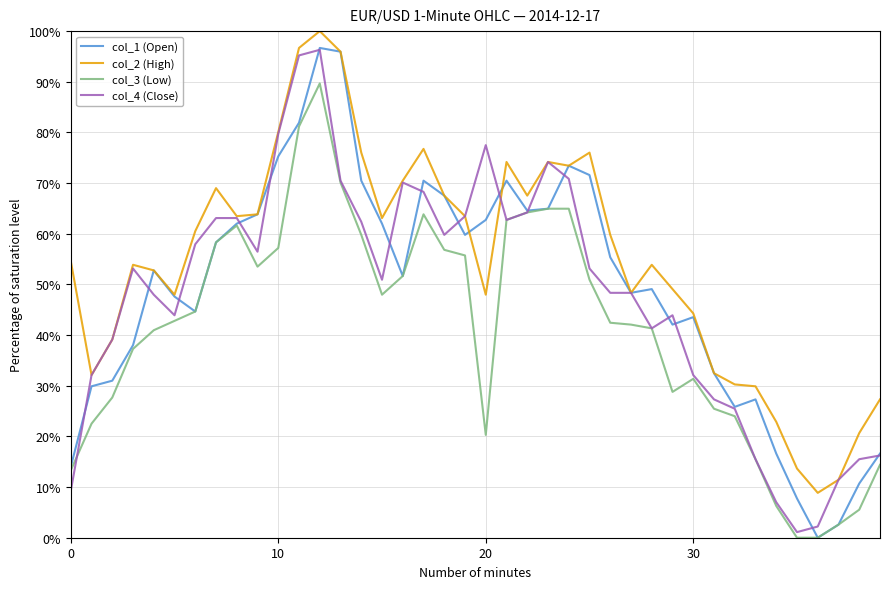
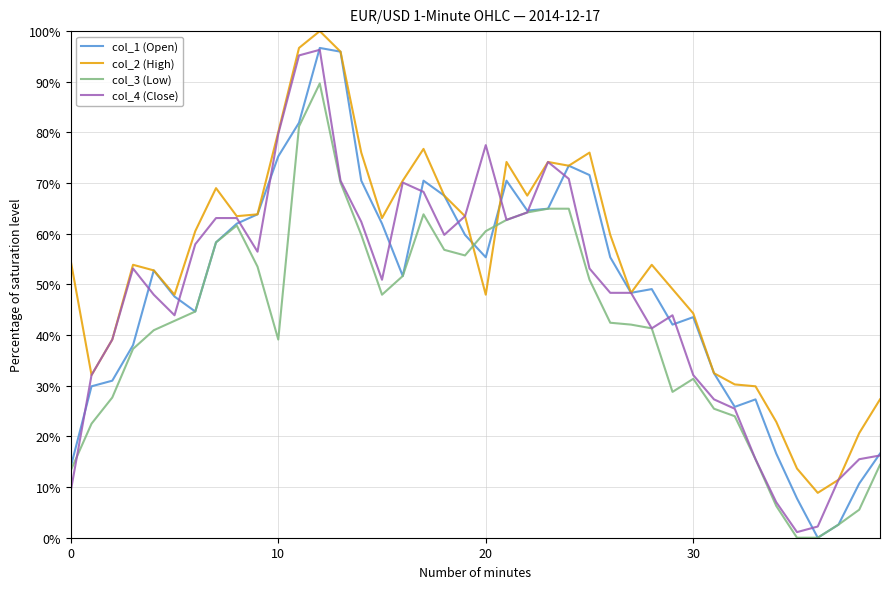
col_3 (Low), 10: 57% -> 39%
col_1 (Open), 20: 63% -> 55%
col_3 (Low), 20: 20% -> 61%
